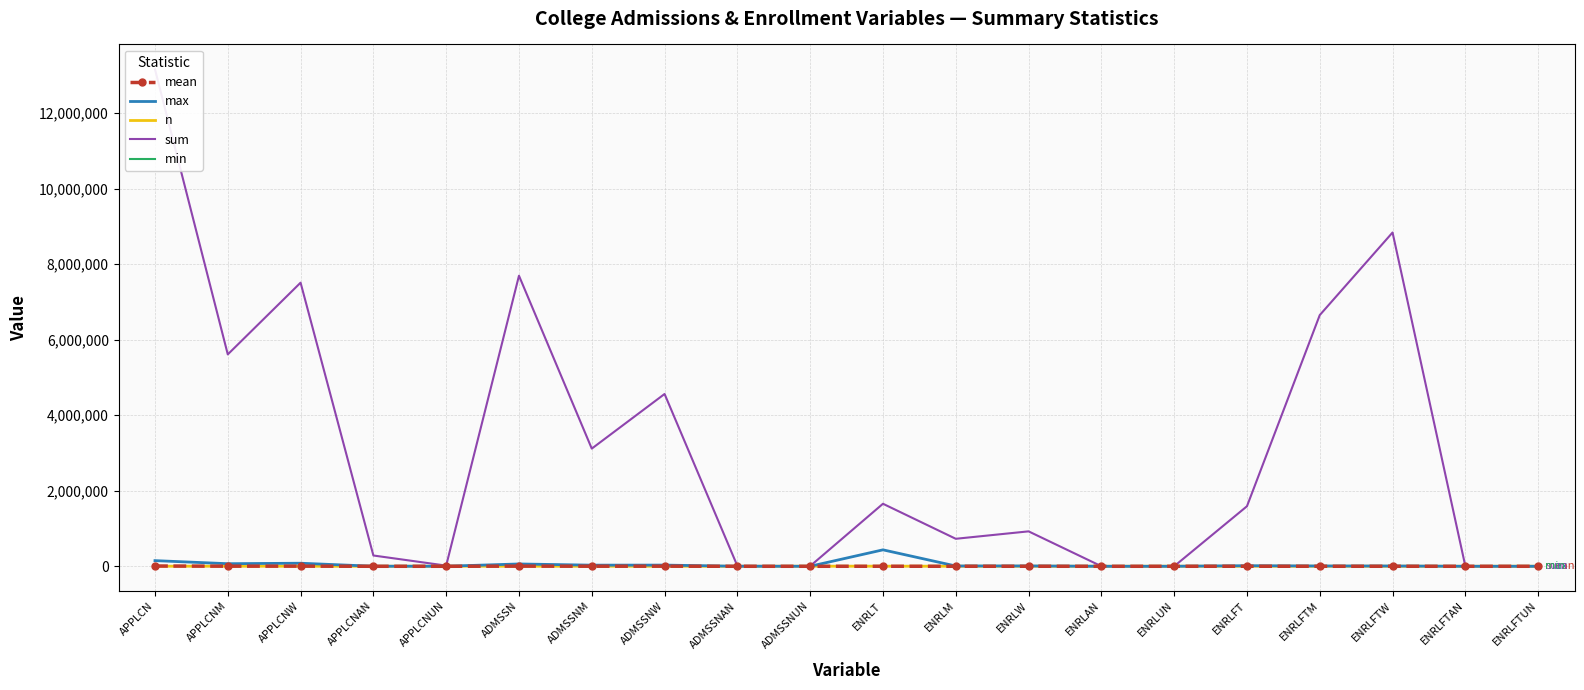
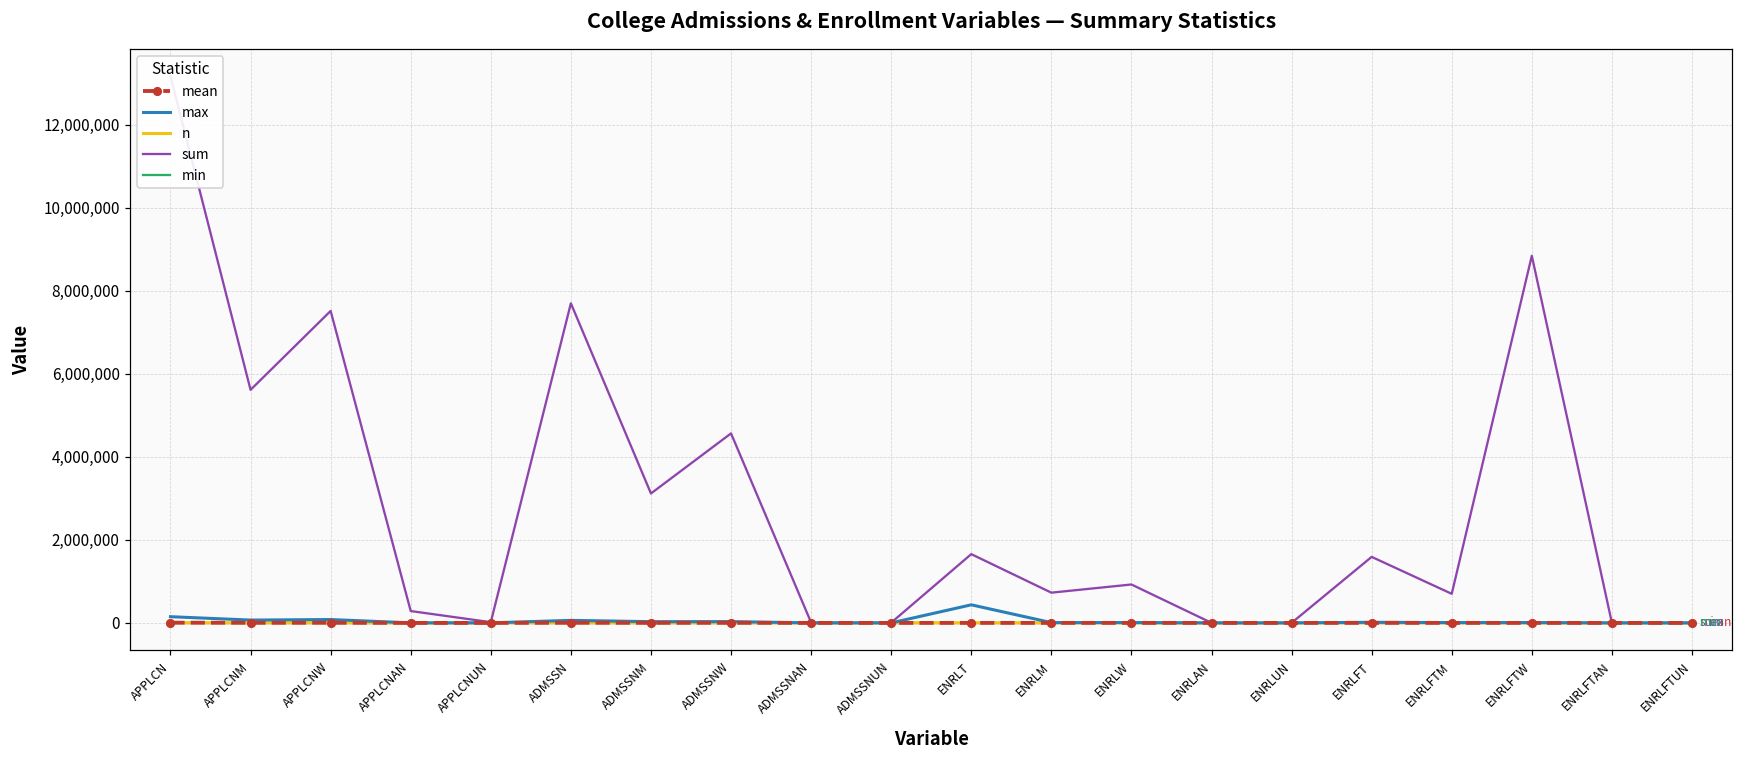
sum, ENRLFTM: 6,700,000 -> 700,000
